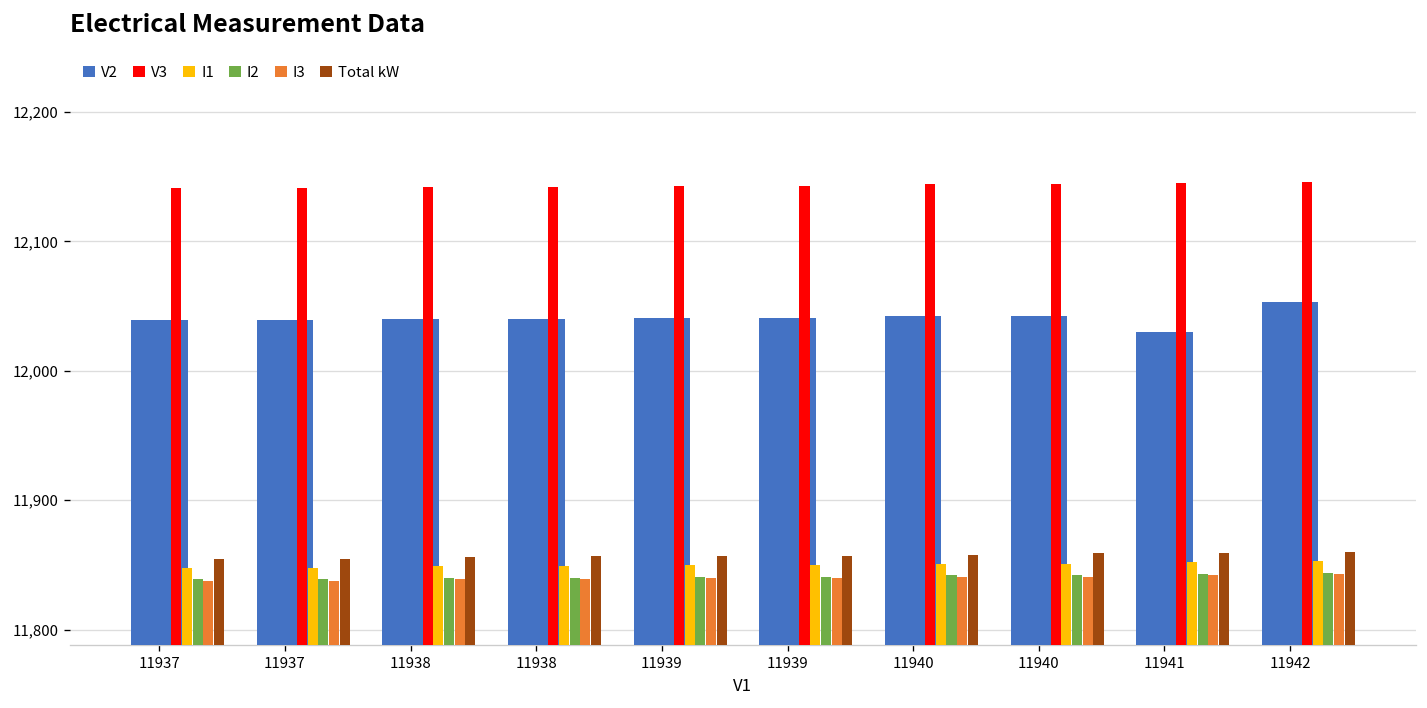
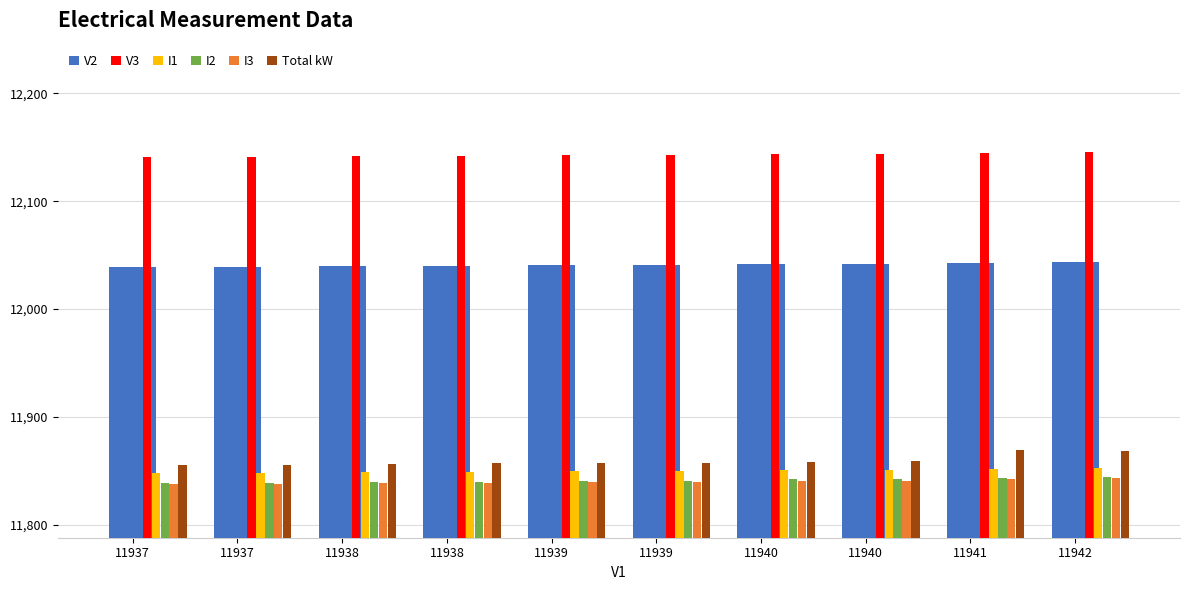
V2, 11941: 12,030 -> 12,043
Total kW, 11941: 11,859 -> 11,869
V2, 11942: 12,053 -> 12,044
Total kW, 11942: 11,860 -> 11,868
